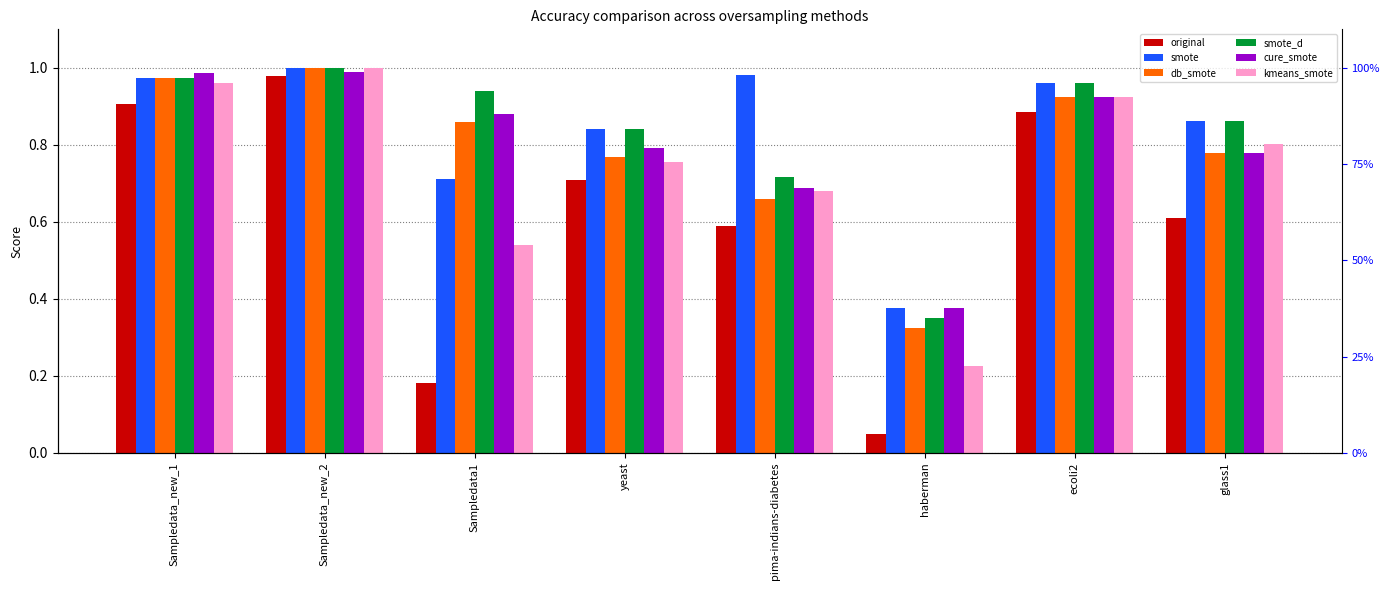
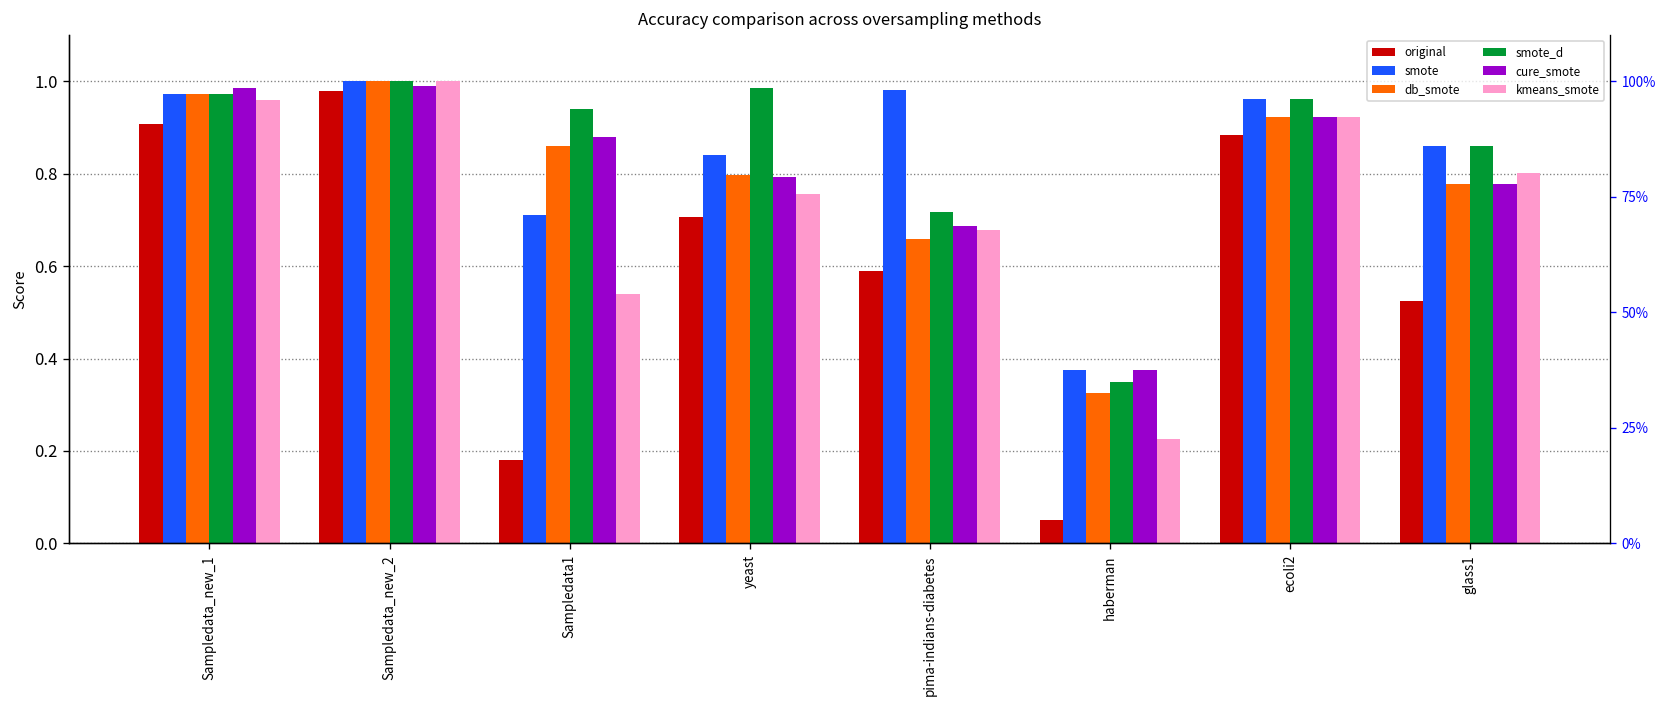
db_smote, yeast: 0.77 -> 0.80
smote_d, yeast: 0.84 -> 0.99
original, glass1: 0.61 -> 0.53
